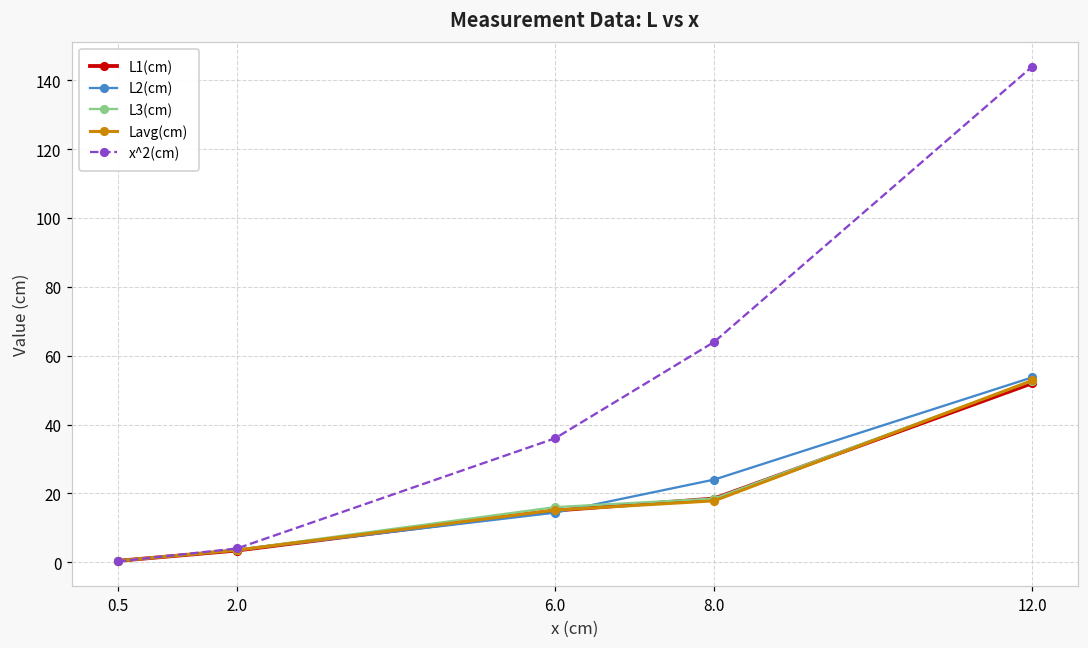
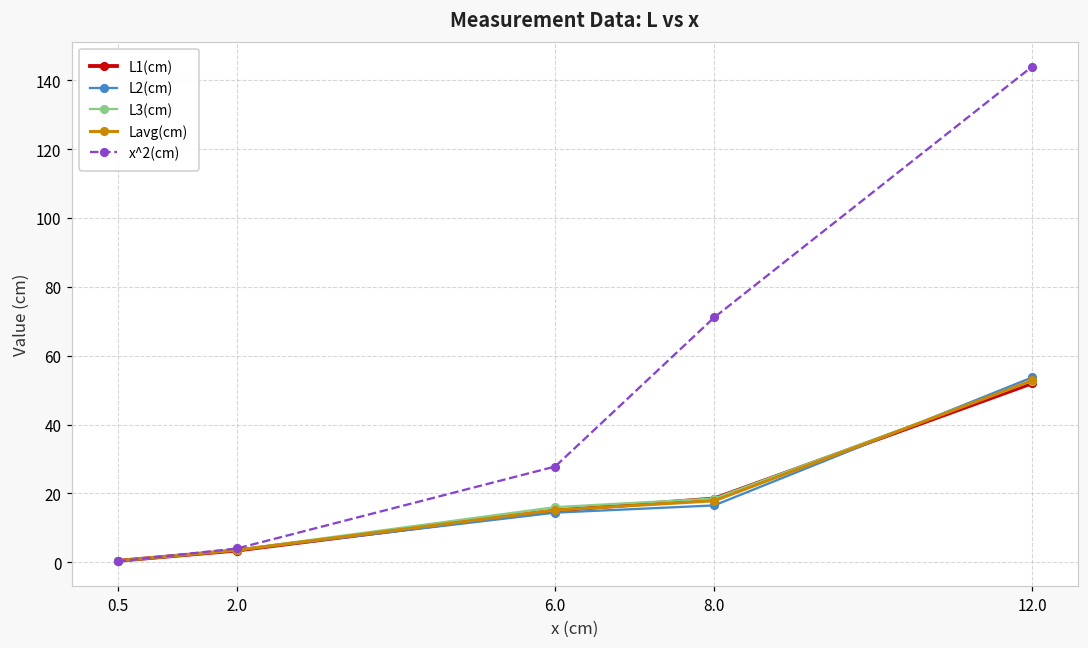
x^2(cm), 6.0: 36 -> 28
L2(cm), 8.0: 24 -> 17
x^2(cm), 8.0: 64 -> 71
